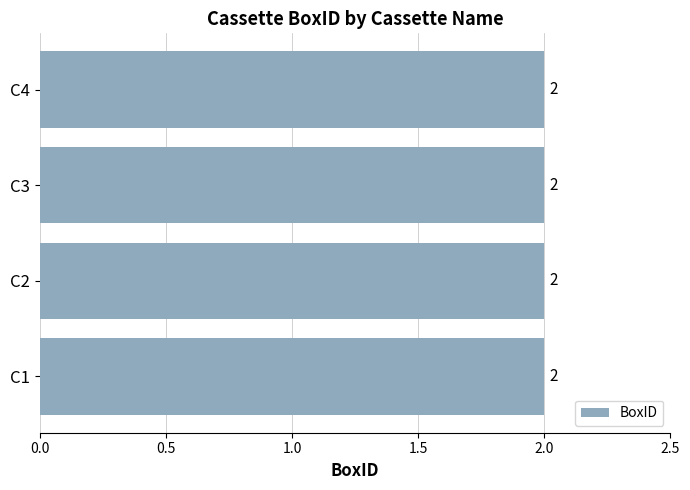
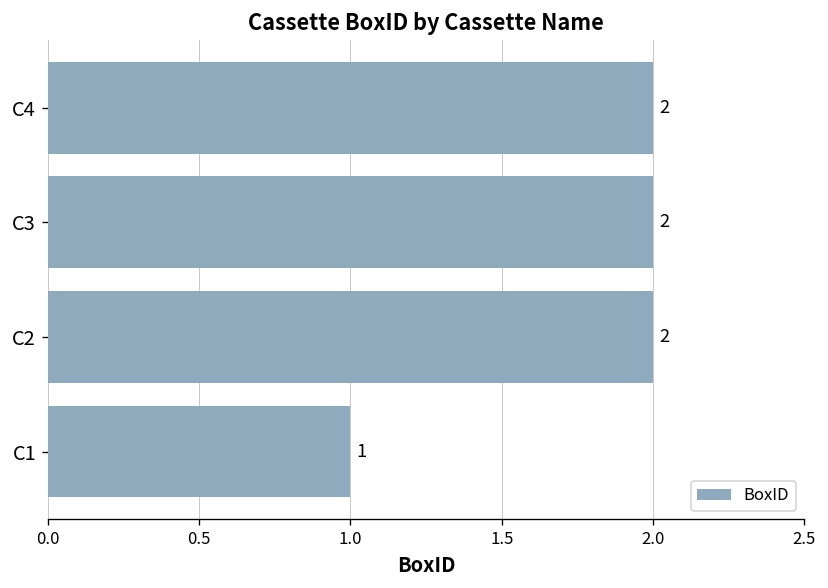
C1: 2 -> 1
